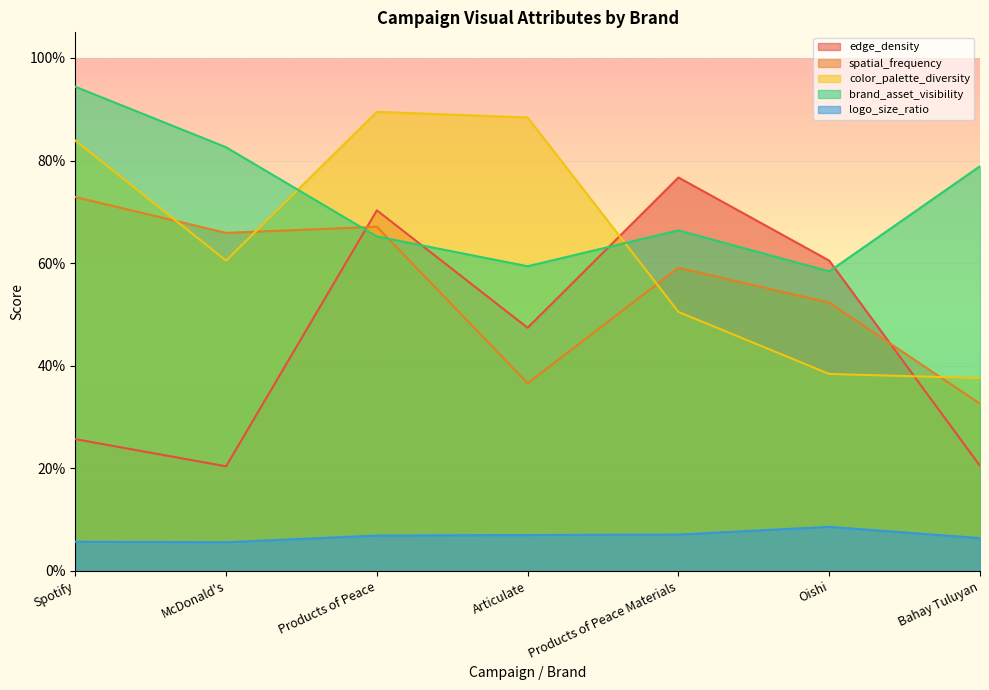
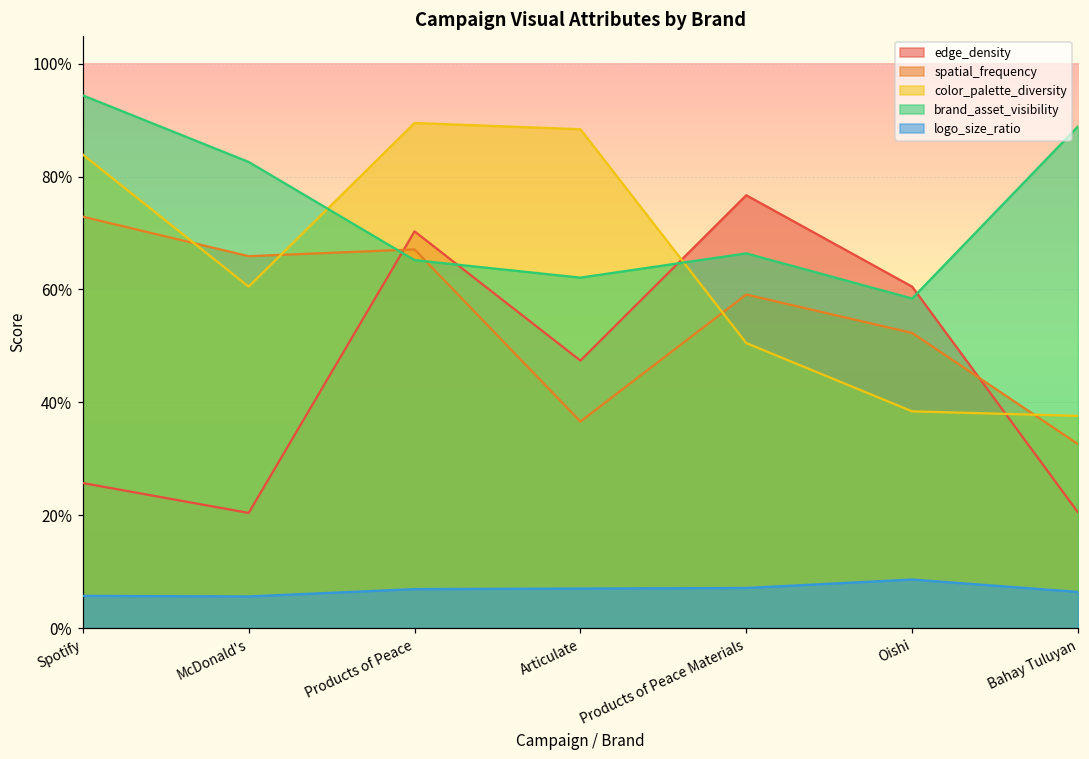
brand_asset_visibility, Articulate: 59% -> 62%
brand_asset_visibility, Bahay Tuluyan: 79% -> 89%
